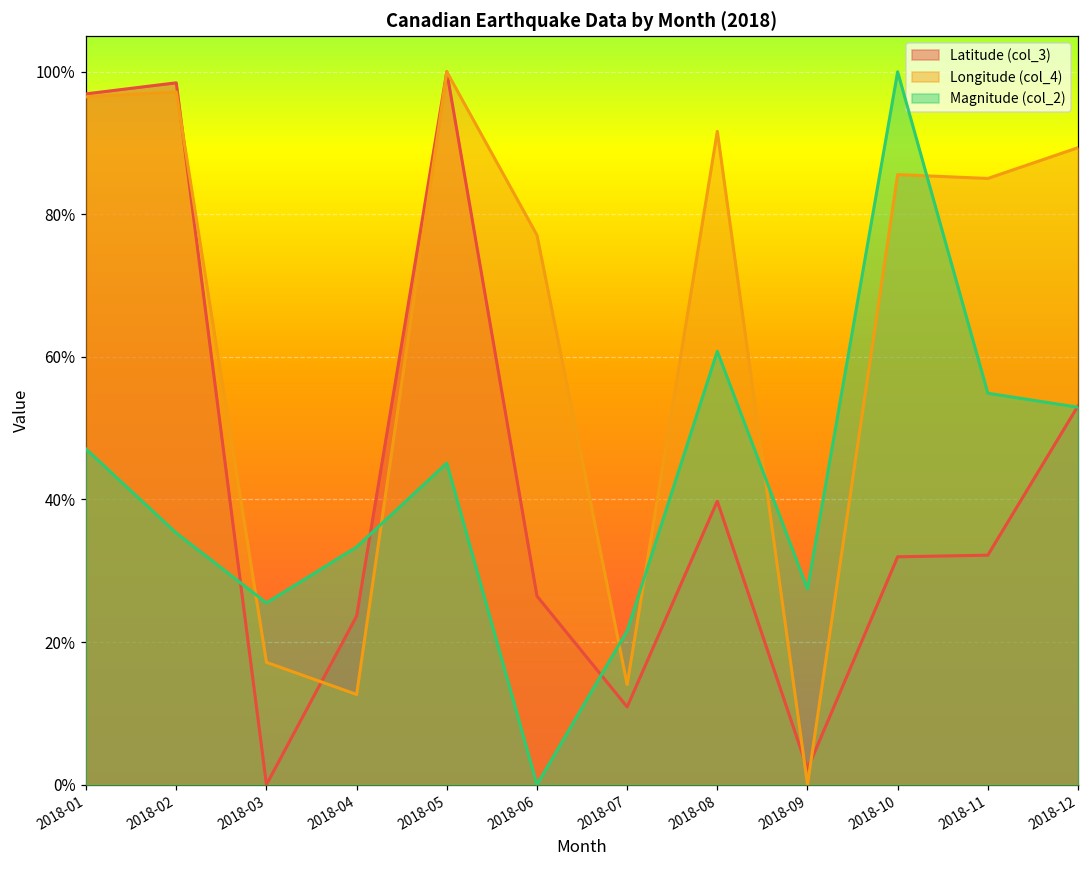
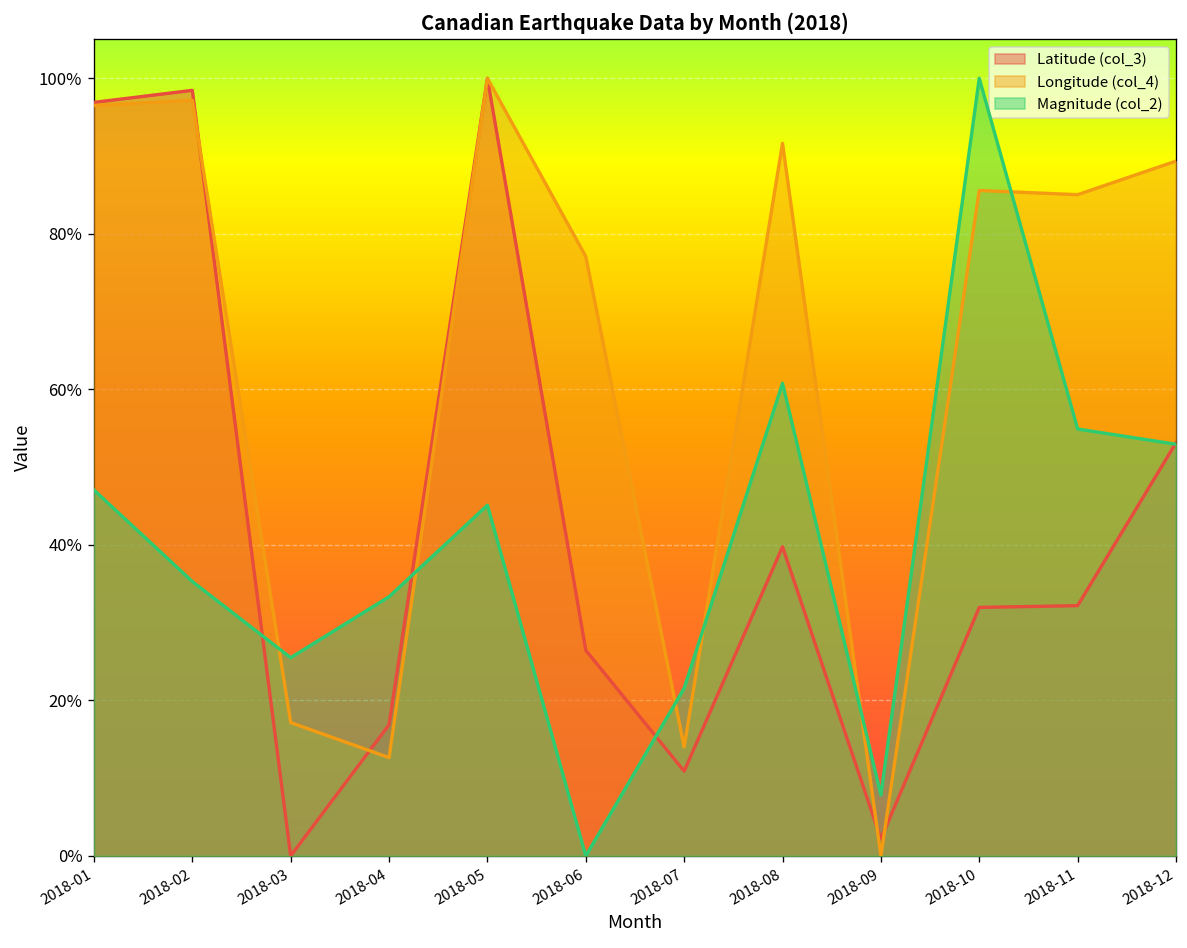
Latitude (col_3), 2018-04: 24% -> 17%
Magnitude (col_2), 2018-09: 27% -> 8%
